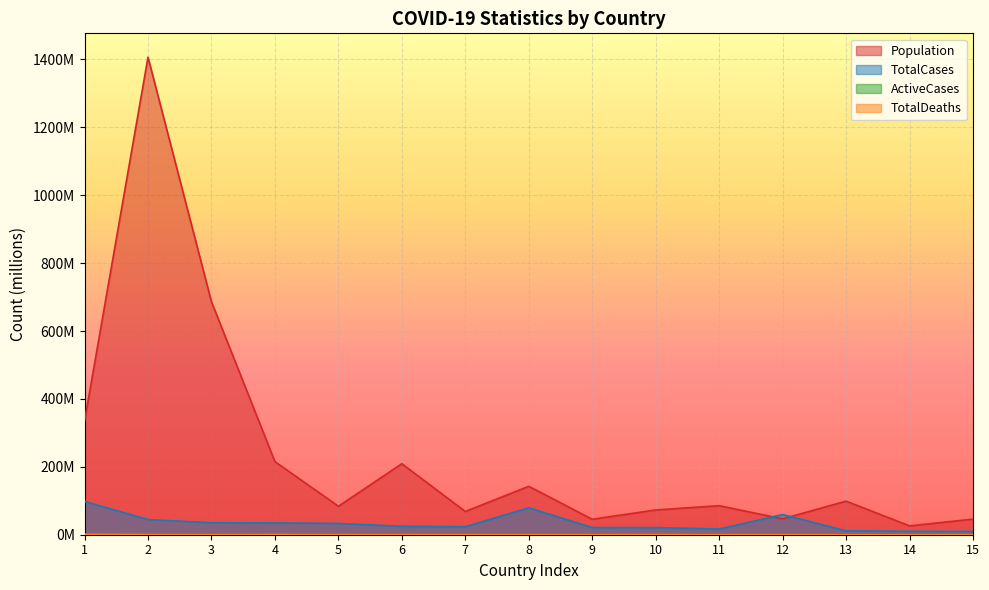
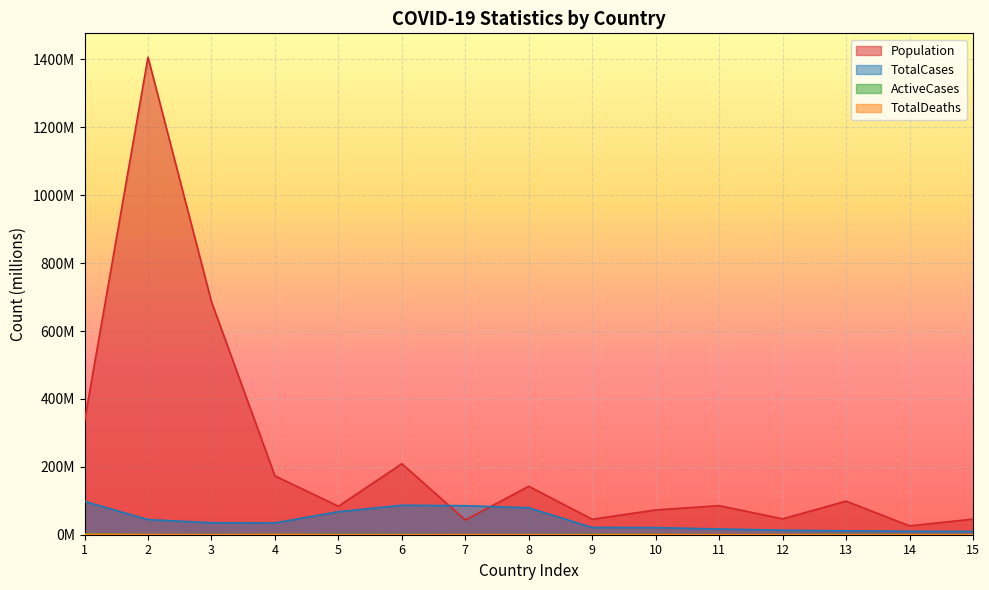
Population, 4: 220000000 -> 170000000
TotalCases, 5: 30000000 -> 70000000
TotalCases, 6: 20000000 -> 90000000
Population, 7: 70000000 -> 40000000
TotalCases, 7: 20000000 -> 90000000
TotalCases, 12: 60000000 -> 10000000
